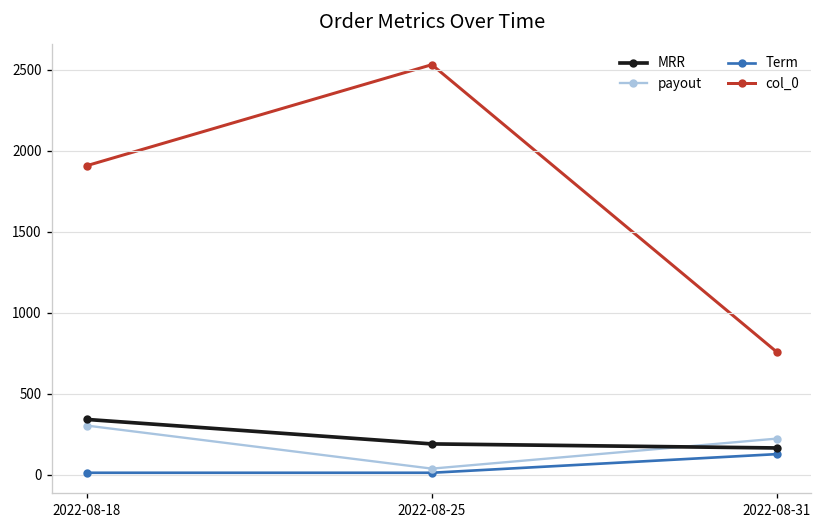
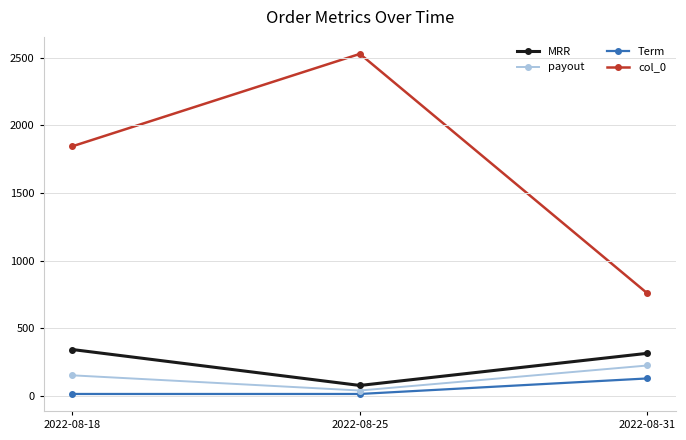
payout, 2022-08-18: 300 -> 150
col_0, 2022-08-18: 1910 -> 1850
MRR, 2022-08-25: 190 -> 80
MRR, 2022-08-31: 170 -> 310
